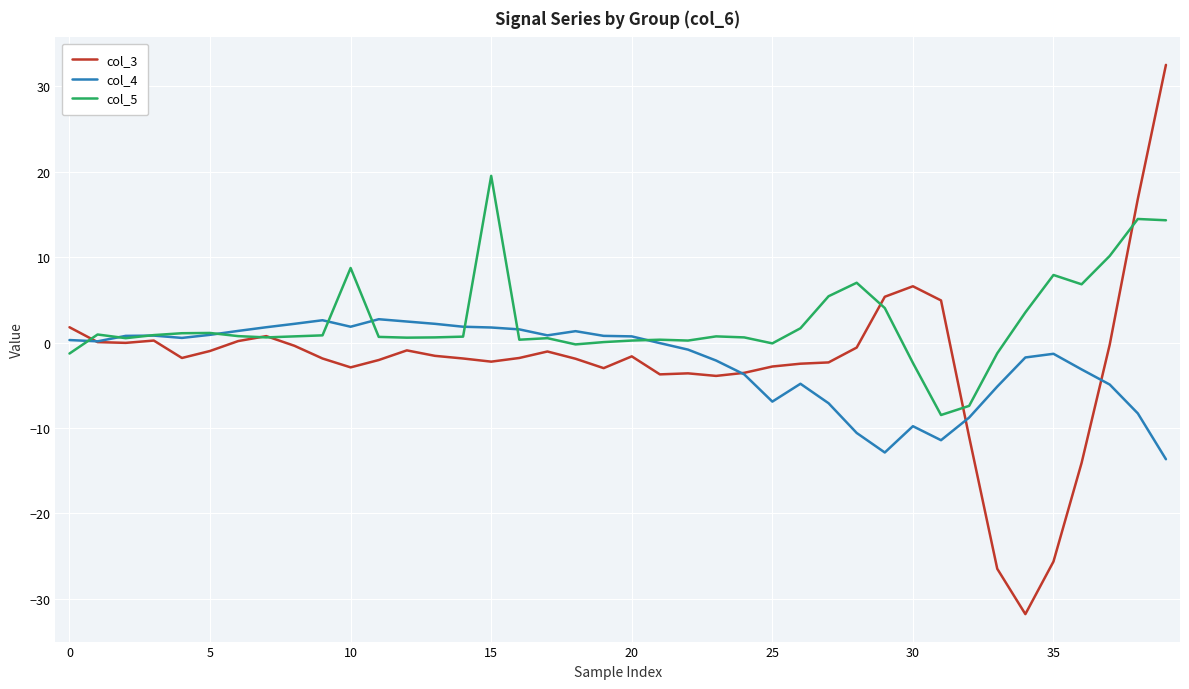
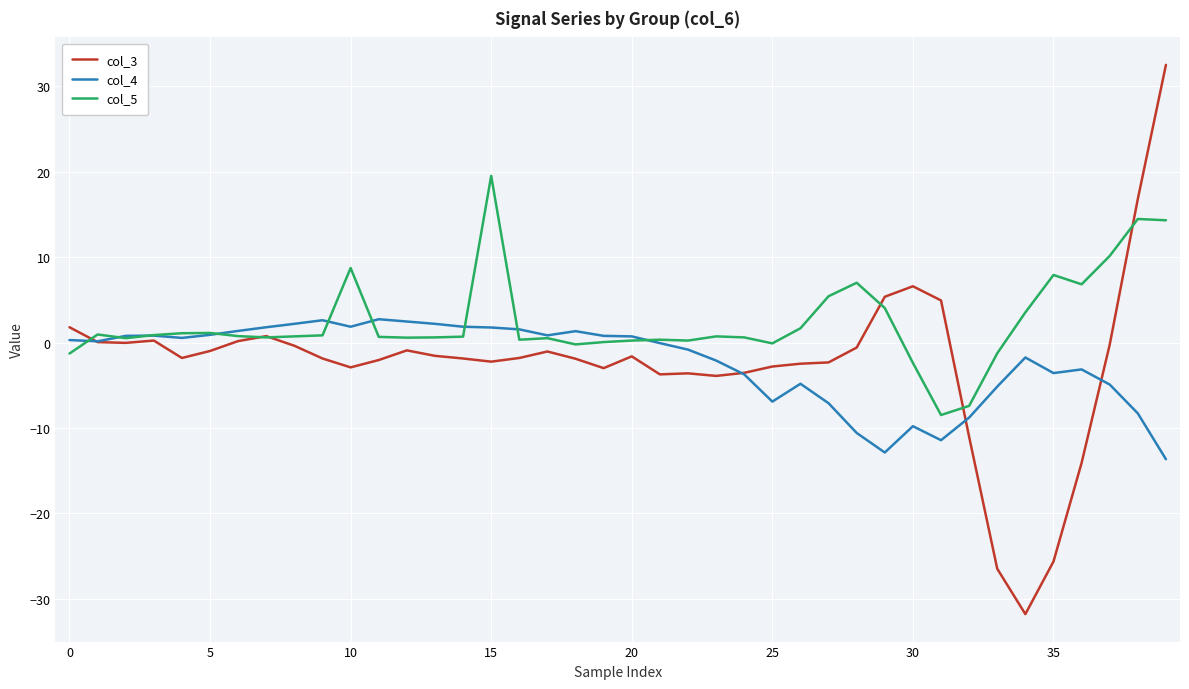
col_4, 35: -1 -> -4
